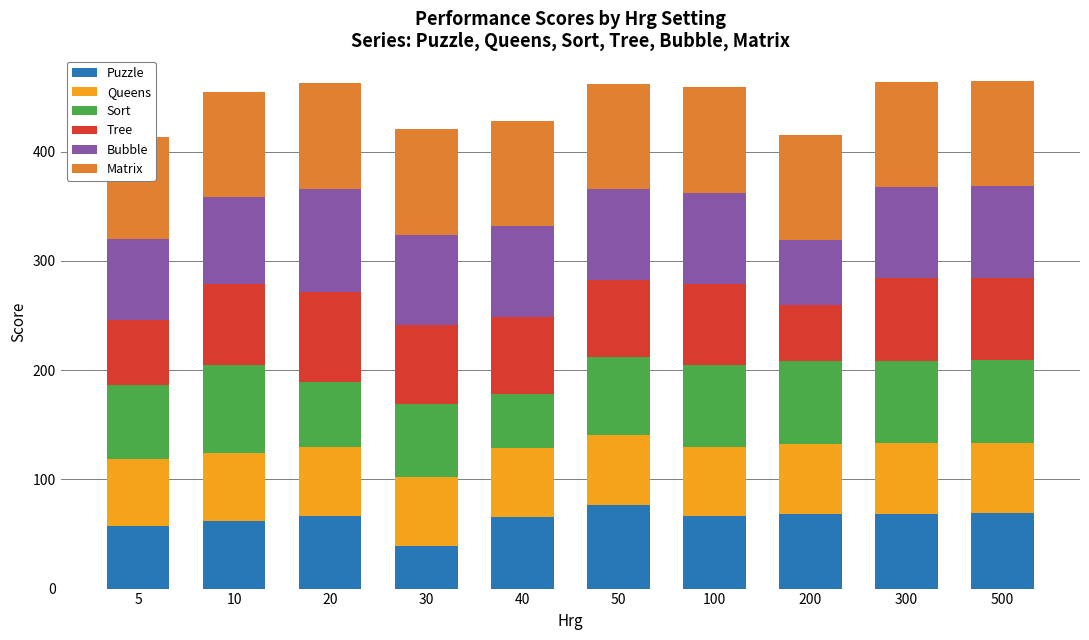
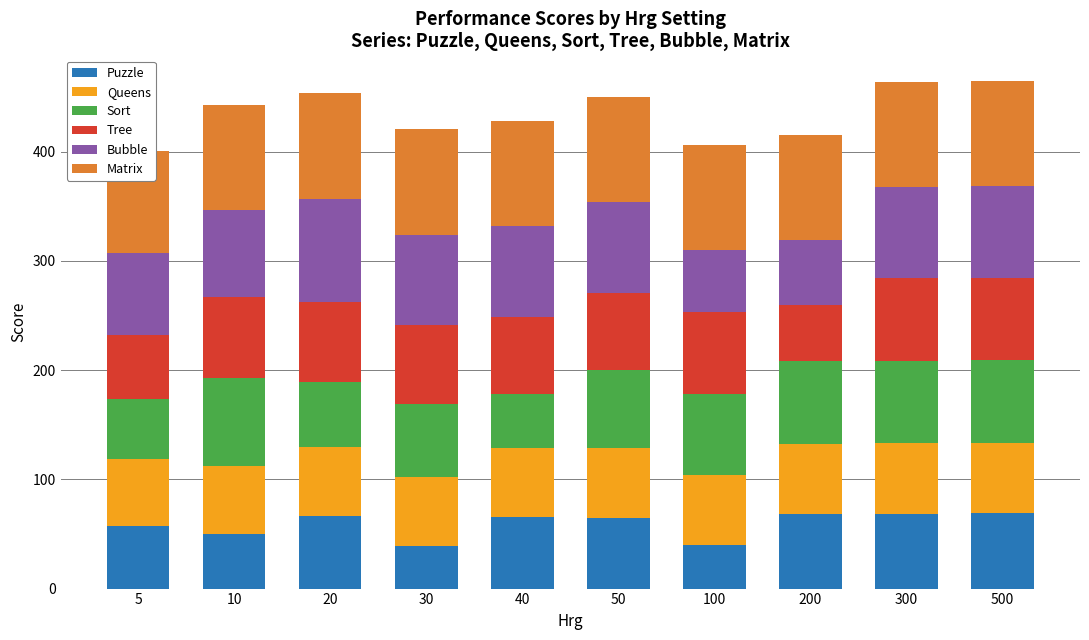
Sort, 5: 67 -> 54
Puzzle, 10: 62 -> 50
Tree, 20: 82 -> 73
Puzzle, 50: 77 -> 65
Puzzle, 100: 66 -> 40
Bubble, 100: 83 -> 57
